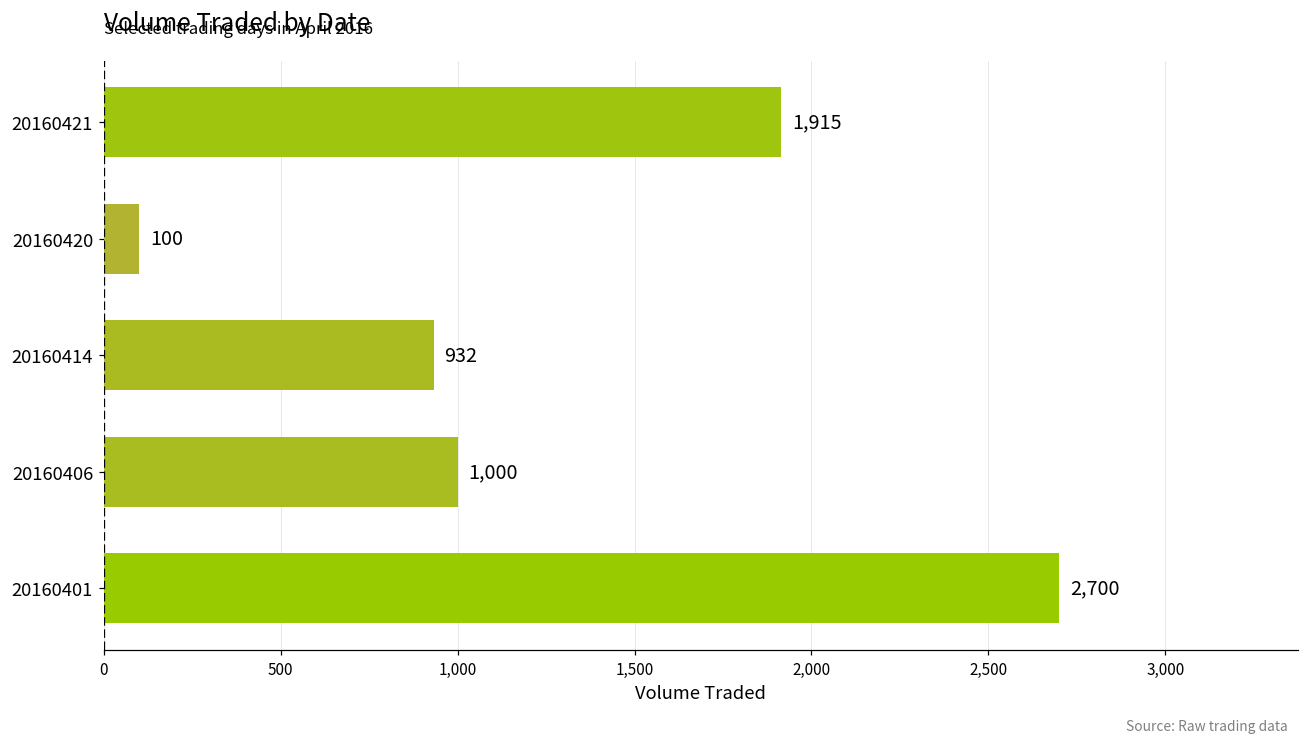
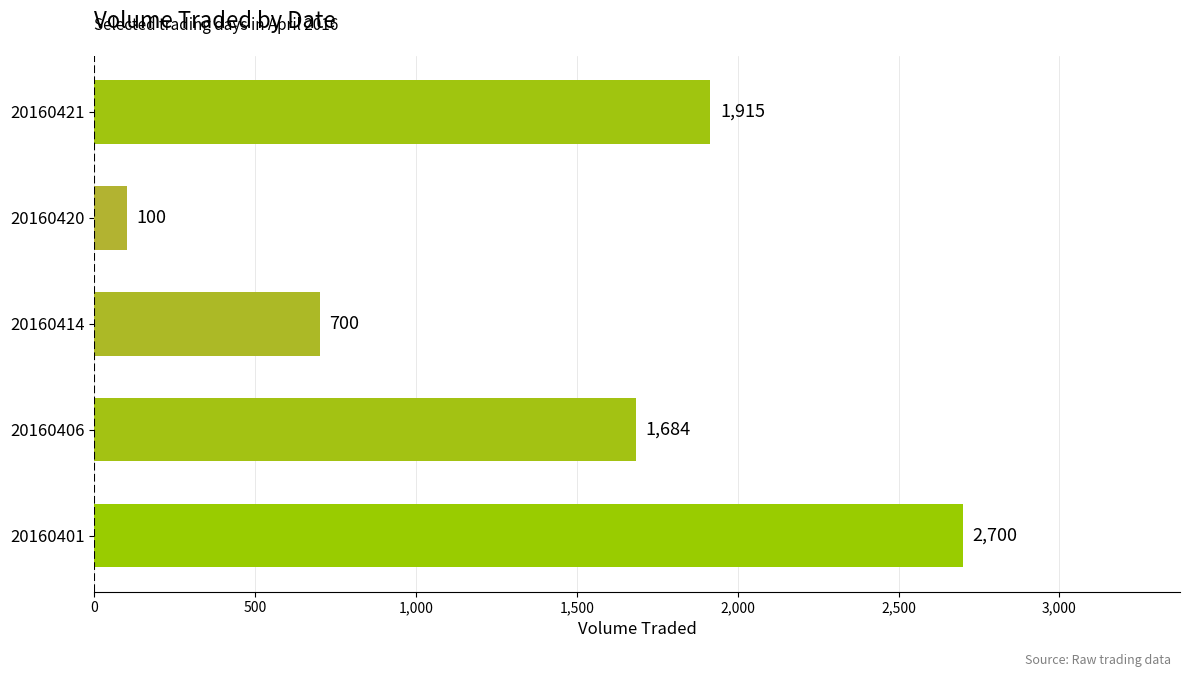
20160414: 932 -> 700
20160406: 1,000 -> 1,684
